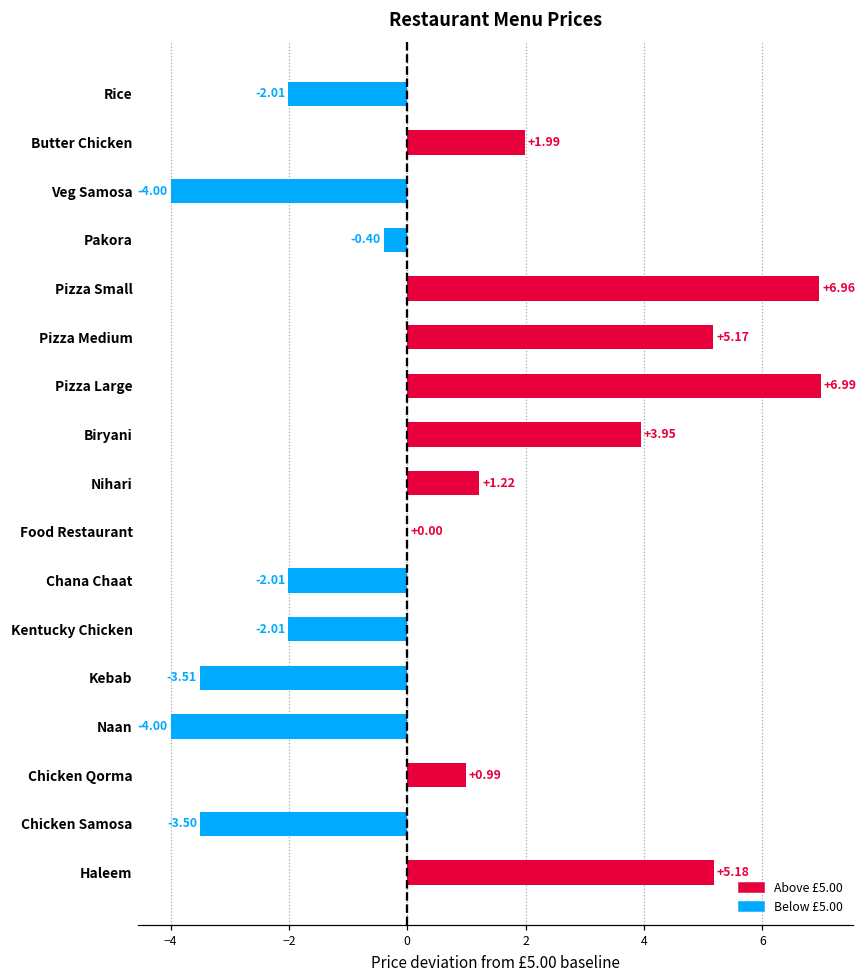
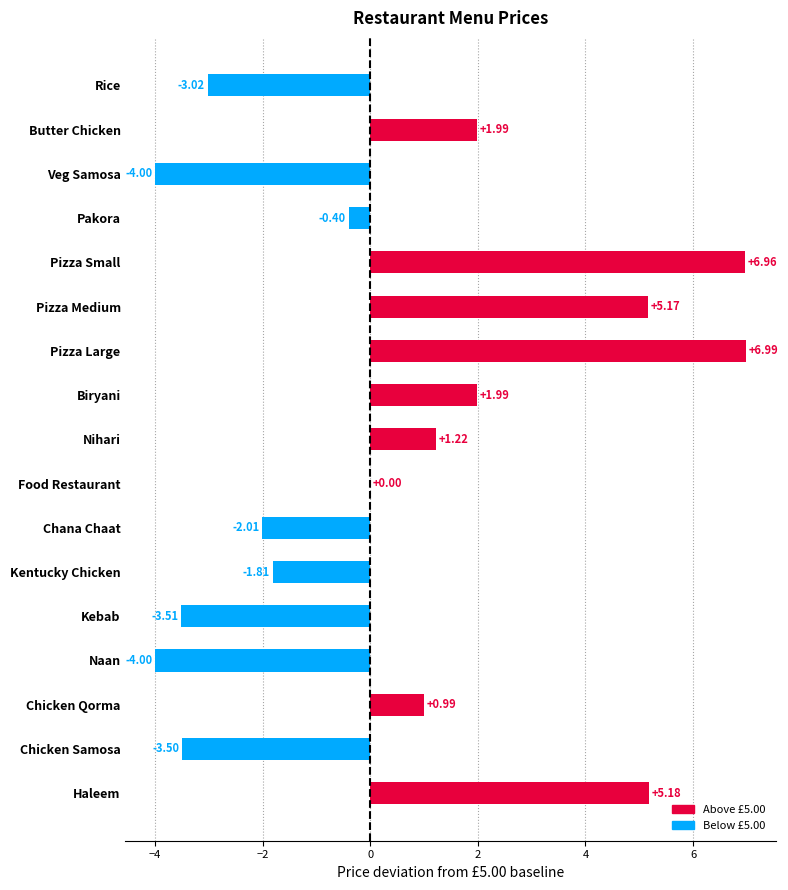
Rice: -2.01 -> -3.02
Biryani: +3.95 -> +1.99
Kentucky Chicken: -2.01 -> -1.81
